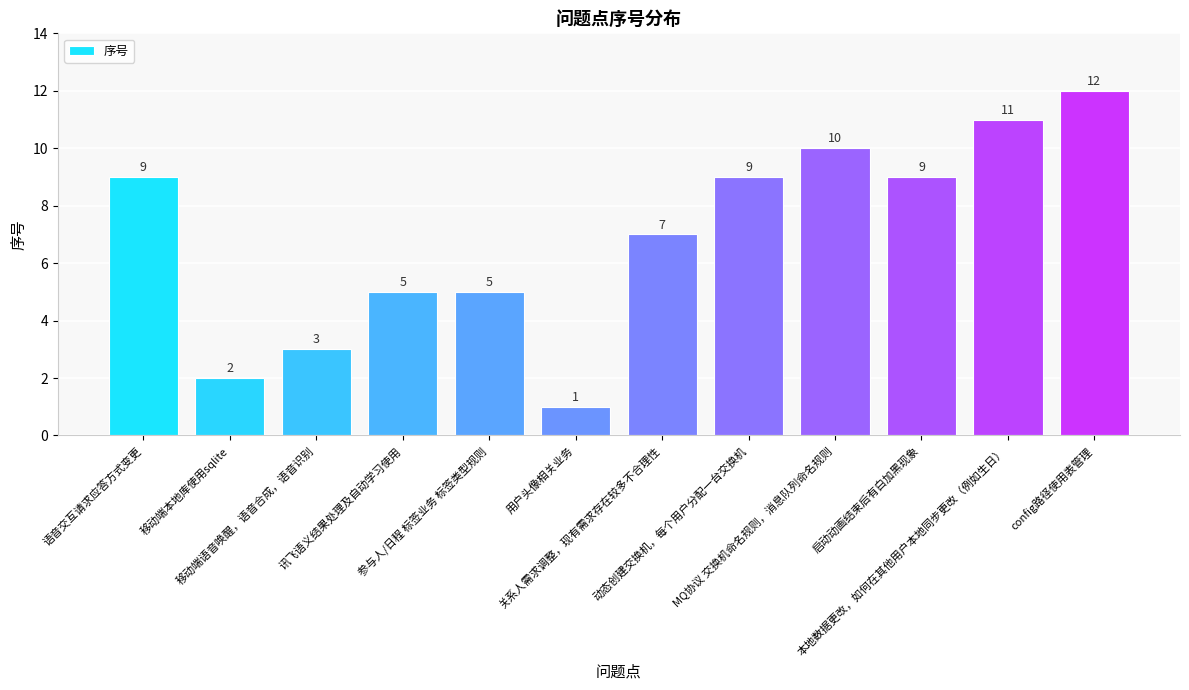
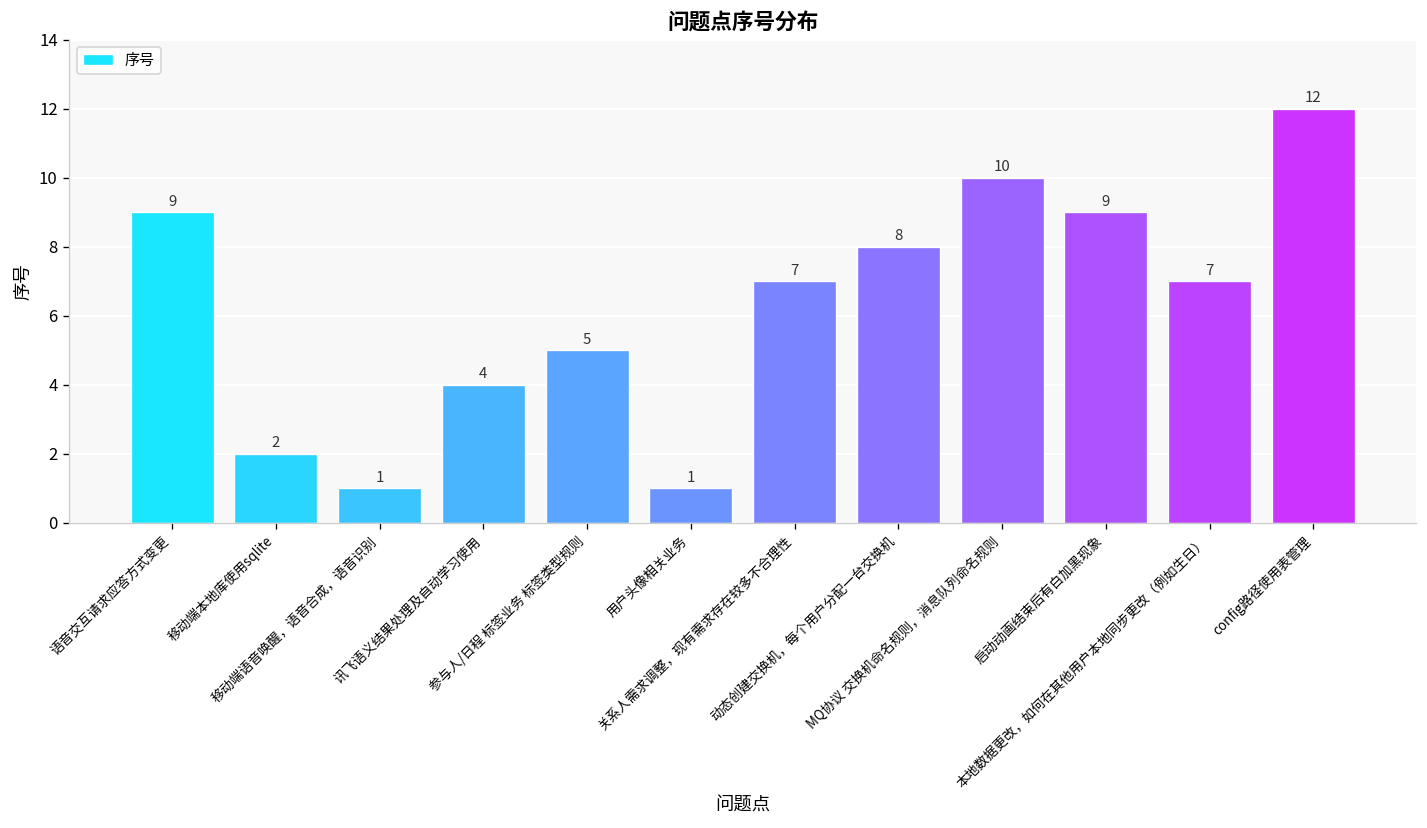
移动端语音唤醒，语音合成，语音识别: 3 -> 1
讯飞语义结果处理及自动学习使用: 5 -> 4
动态创建交换机，每个用户分配一台交换机: 9 -> 8
本地数据更改，如何在其他用户本地同步更改（例如生日）: 11 -> 7
